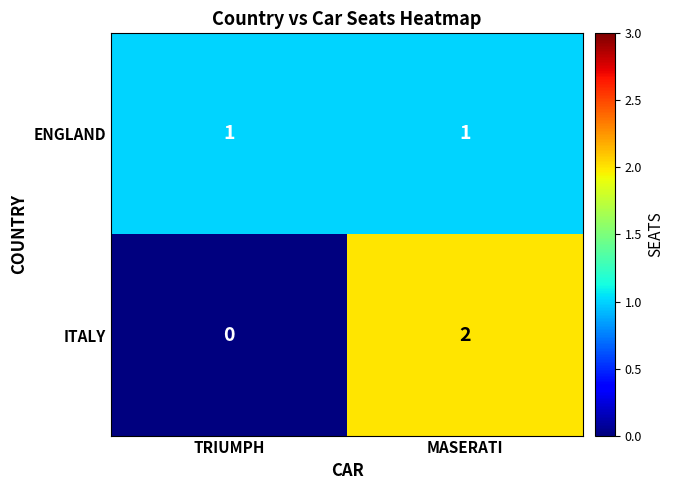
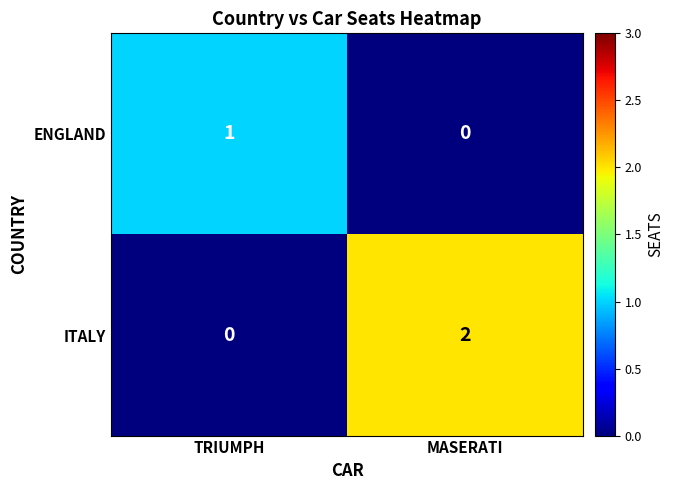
ENGLAND, MASERATI: 1 -> 0
